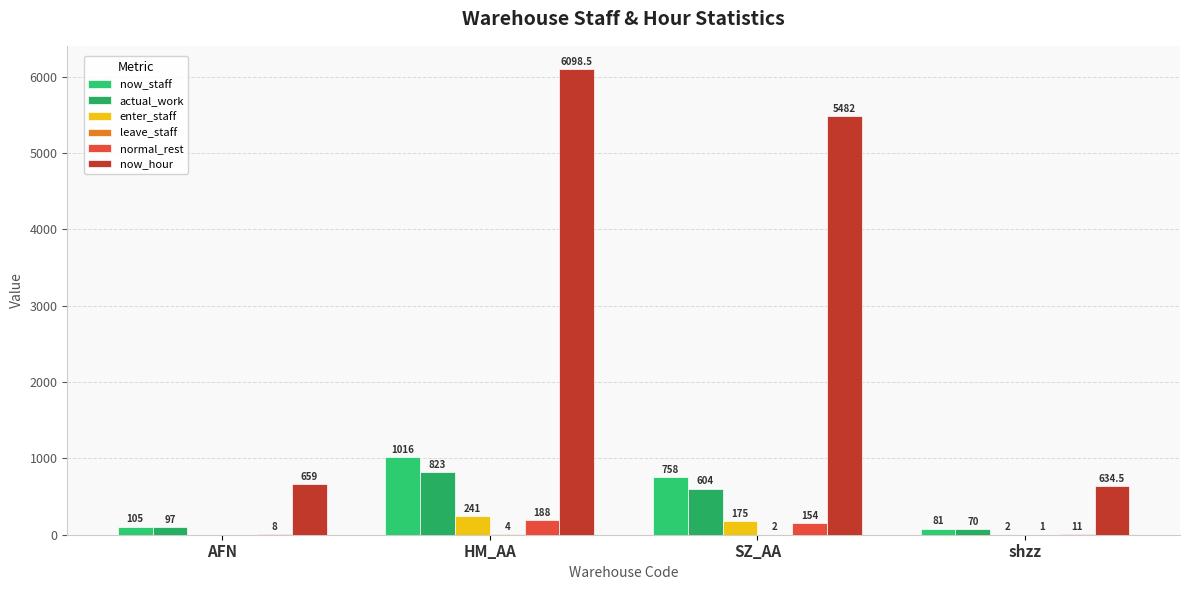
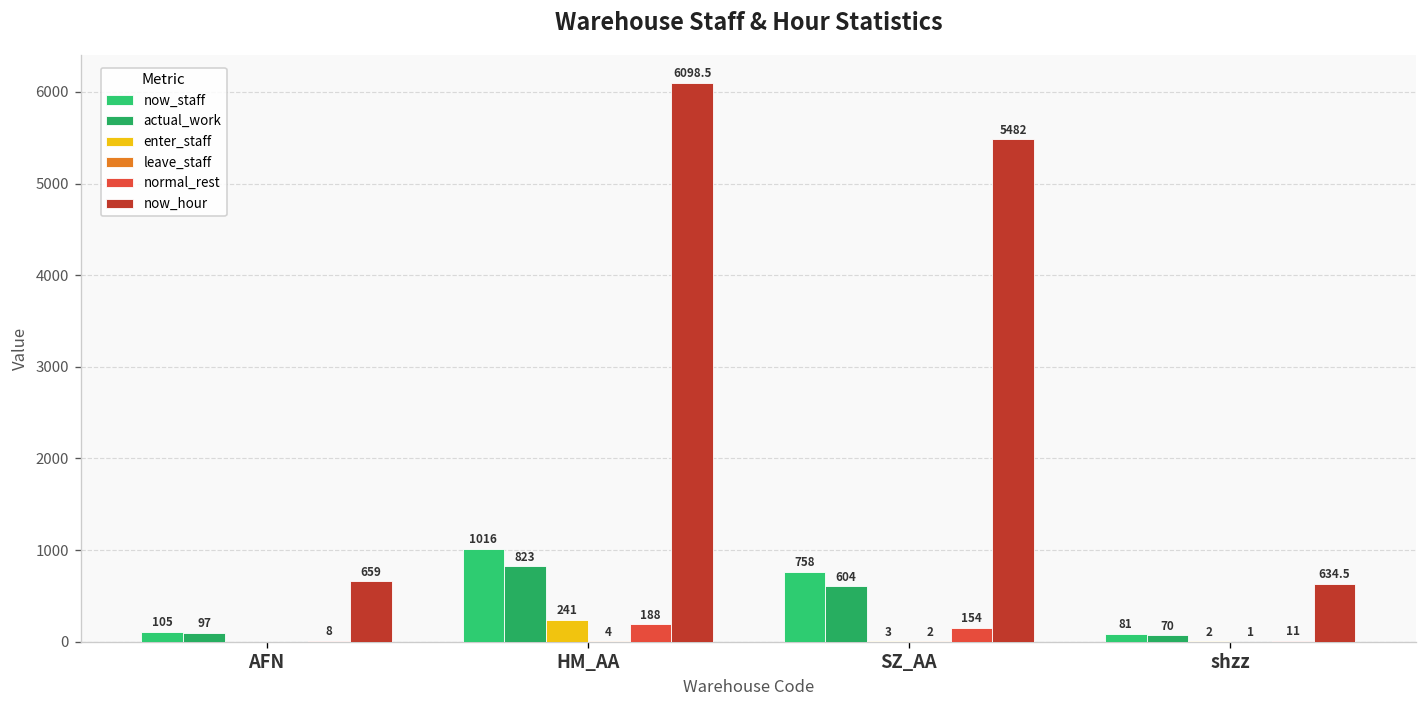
enter_staff, SZ_AA: 175 -> 3
